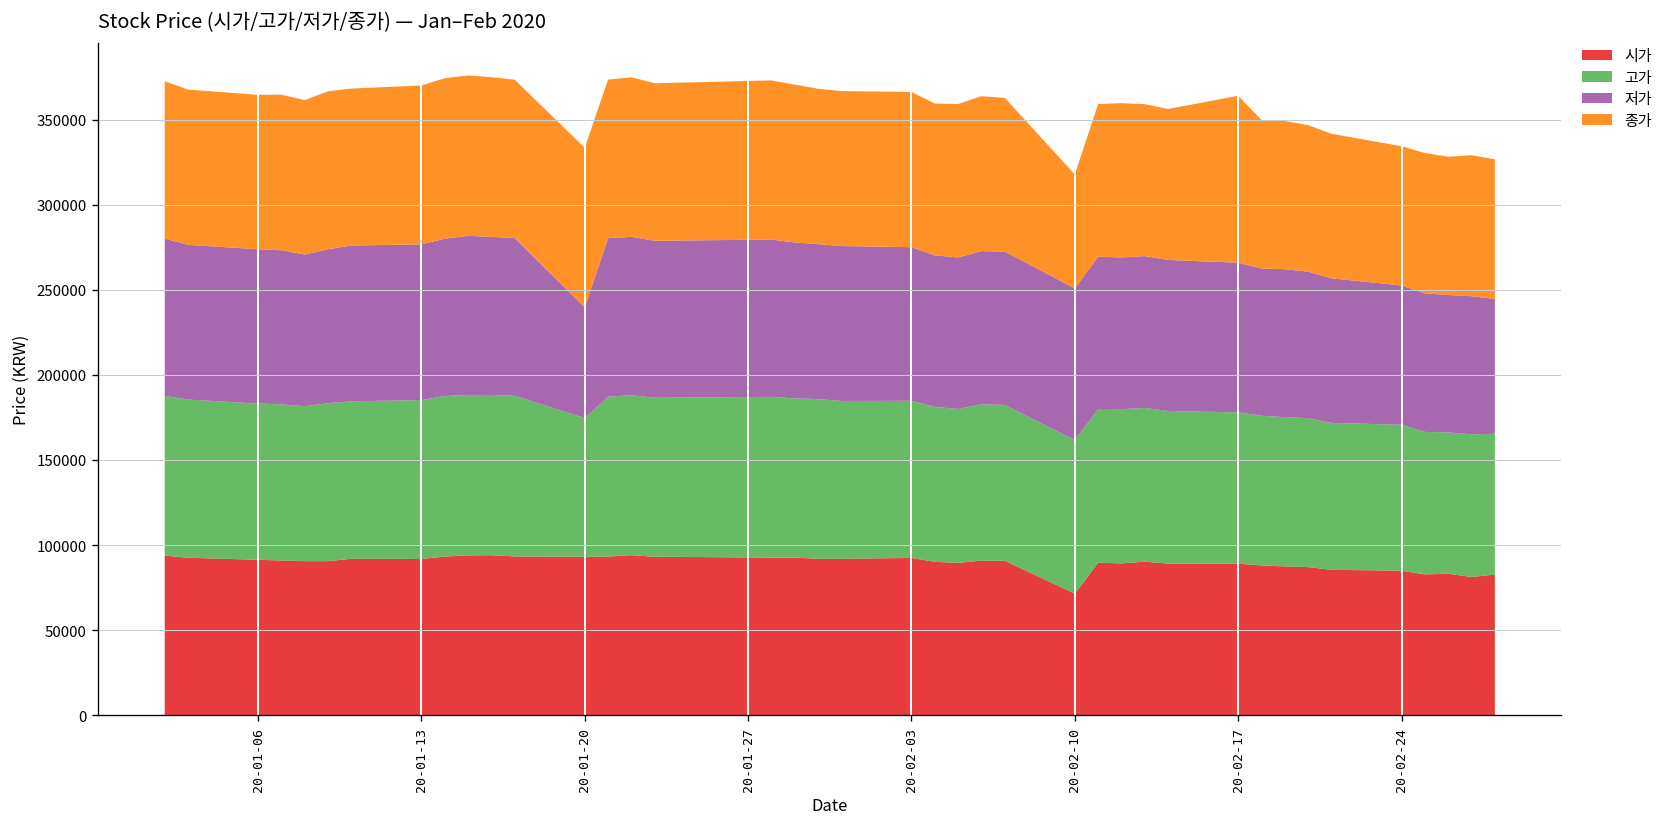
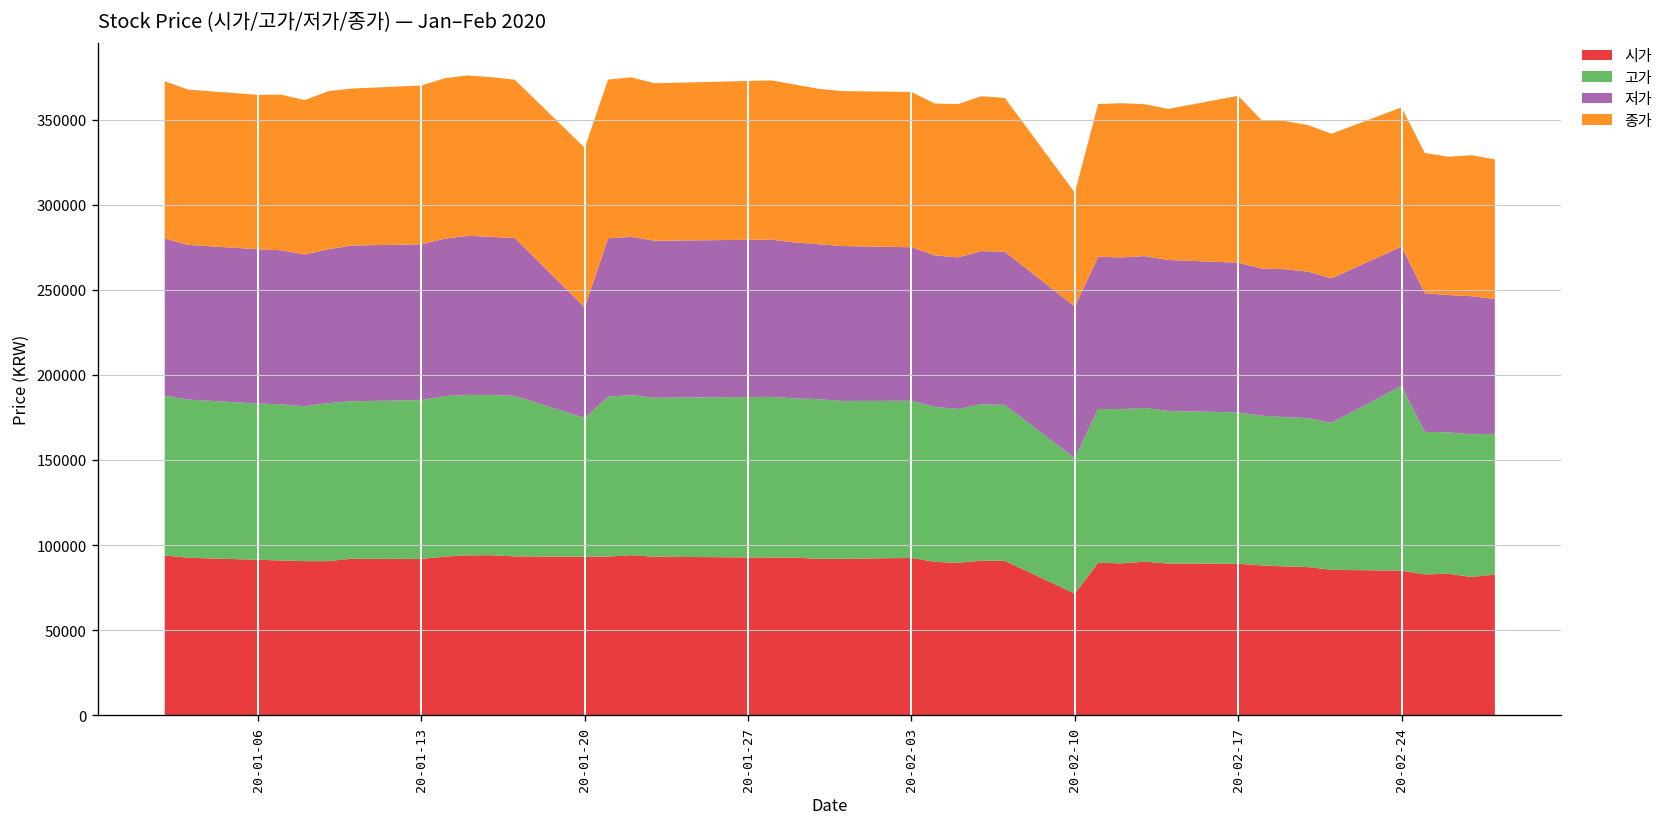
고가, 20-02-10: 90000 -> 80000
고가, 20-02-24: 86000 -> 109000
